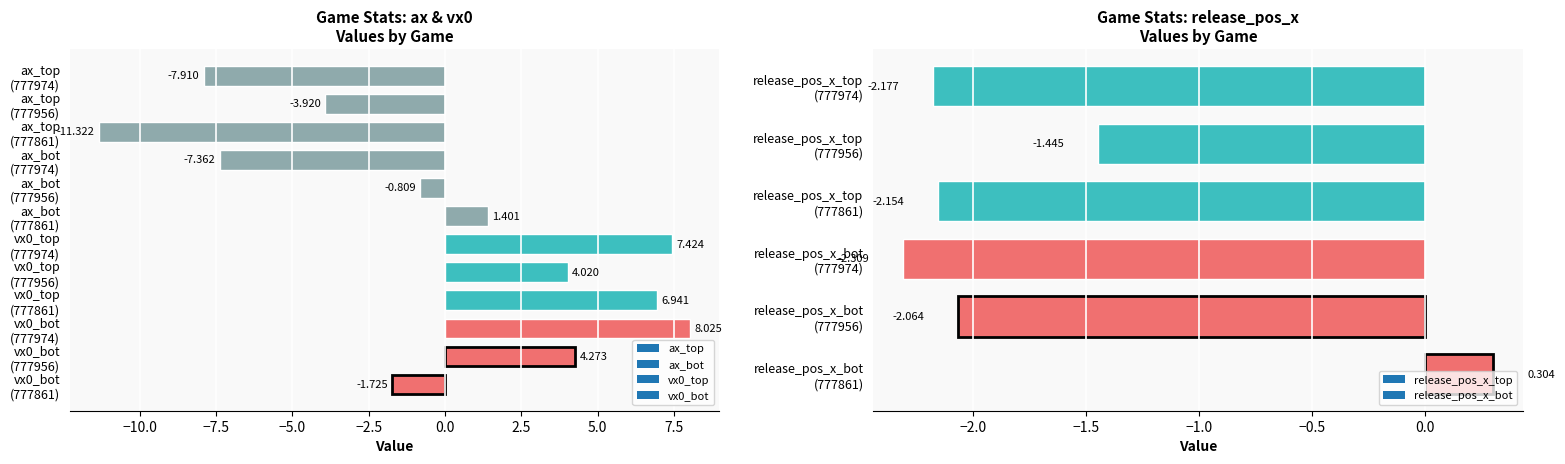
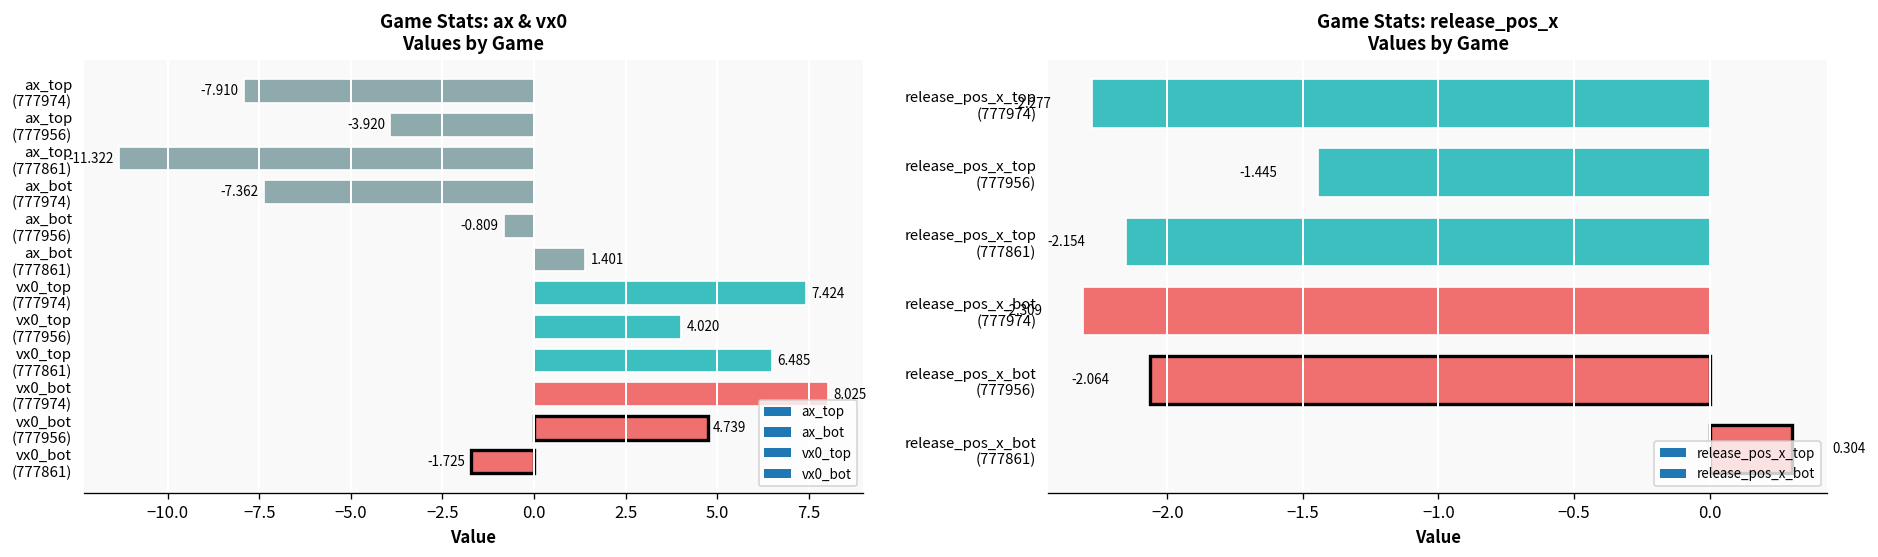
Game Stats: ax & vx0 Values by Game, vx0_top (777861): 6.941 -> 6.485
Game Stats: ax & vx0 Values by Game, vx0_bot (777956): 4.273 -> 4.739
Game Stats: release_pos_x Values by Game, release_pos_x_top (777974): -2.177 -> -2.277
